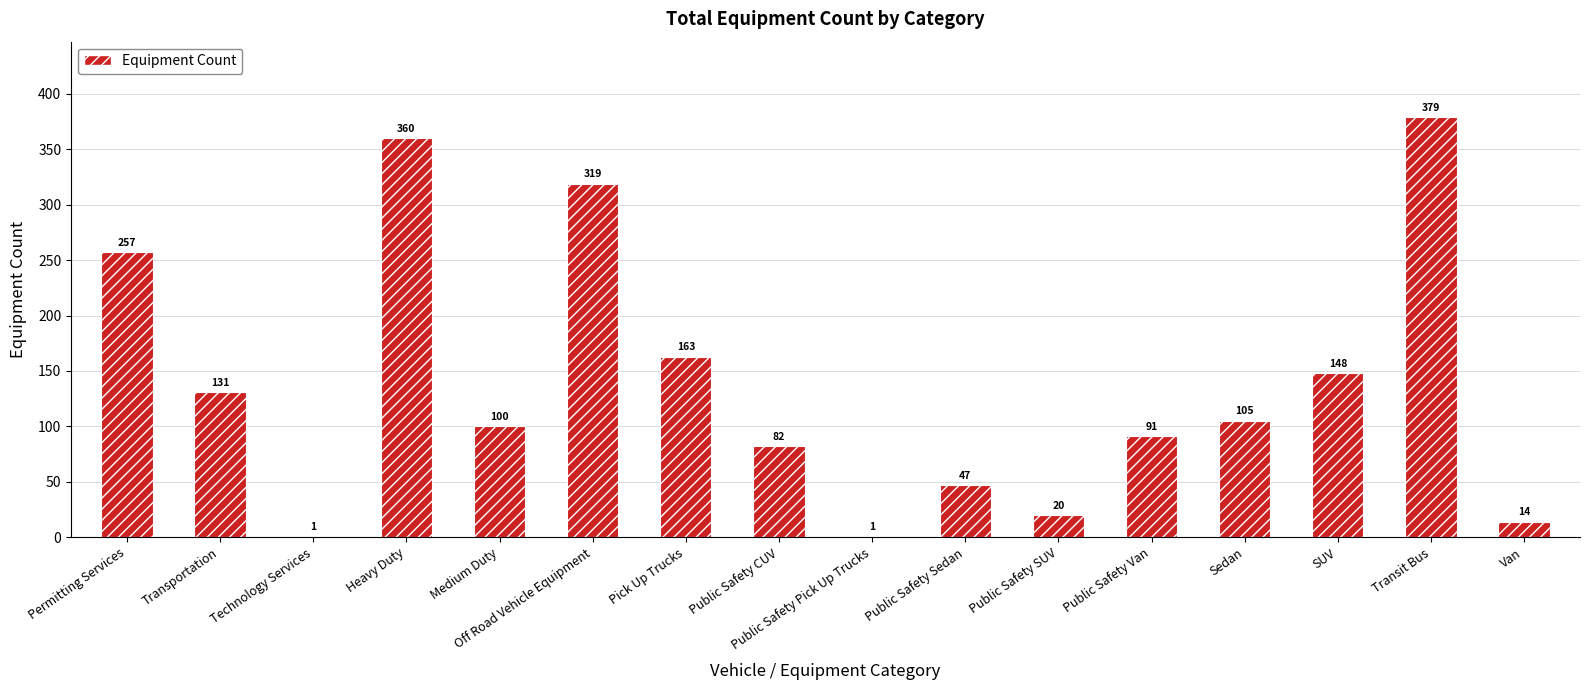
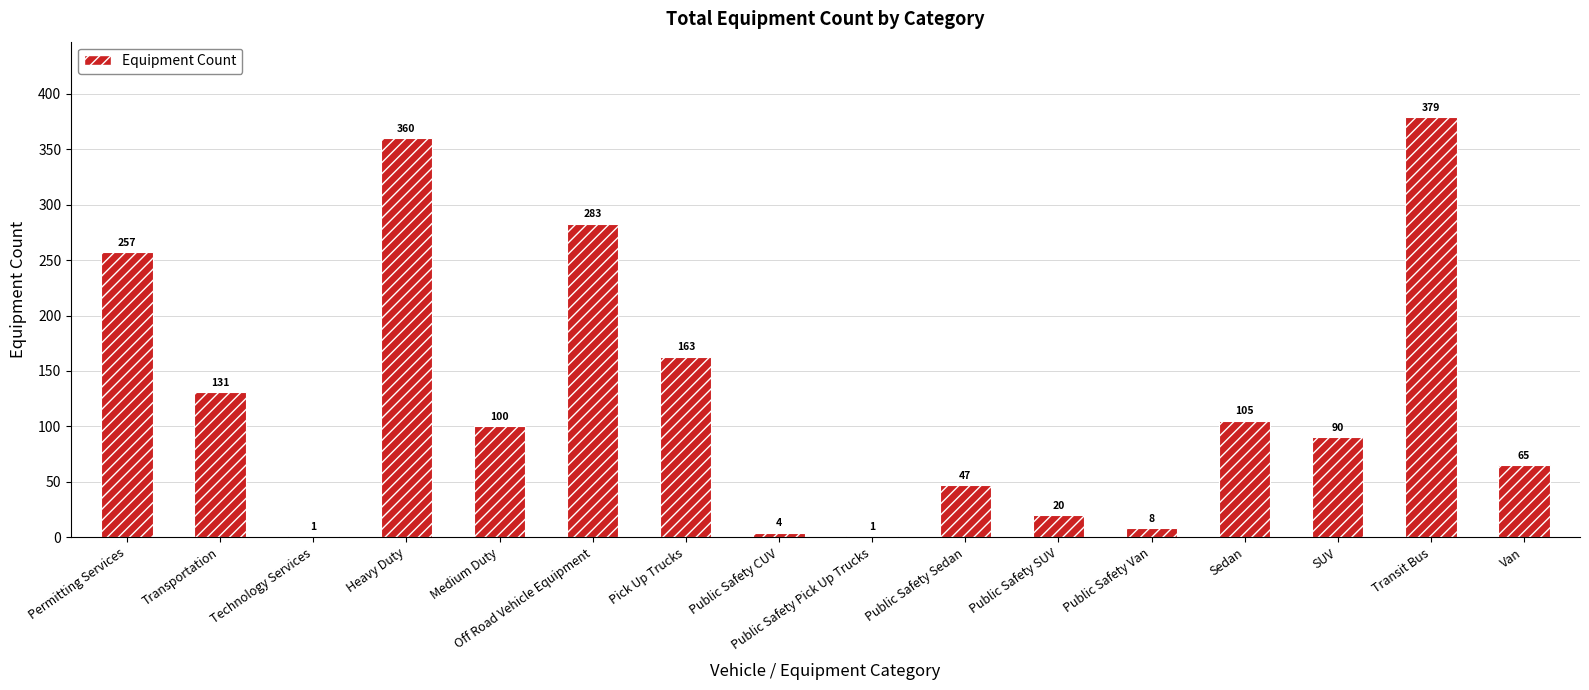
Off Road Vehicle Equipment: 319 -> 283
Public Safety CUV: 82 -> 4
Public Safety Van: 91 -> 8
SUV: 148 -> 90
Van: 14 -> 65
